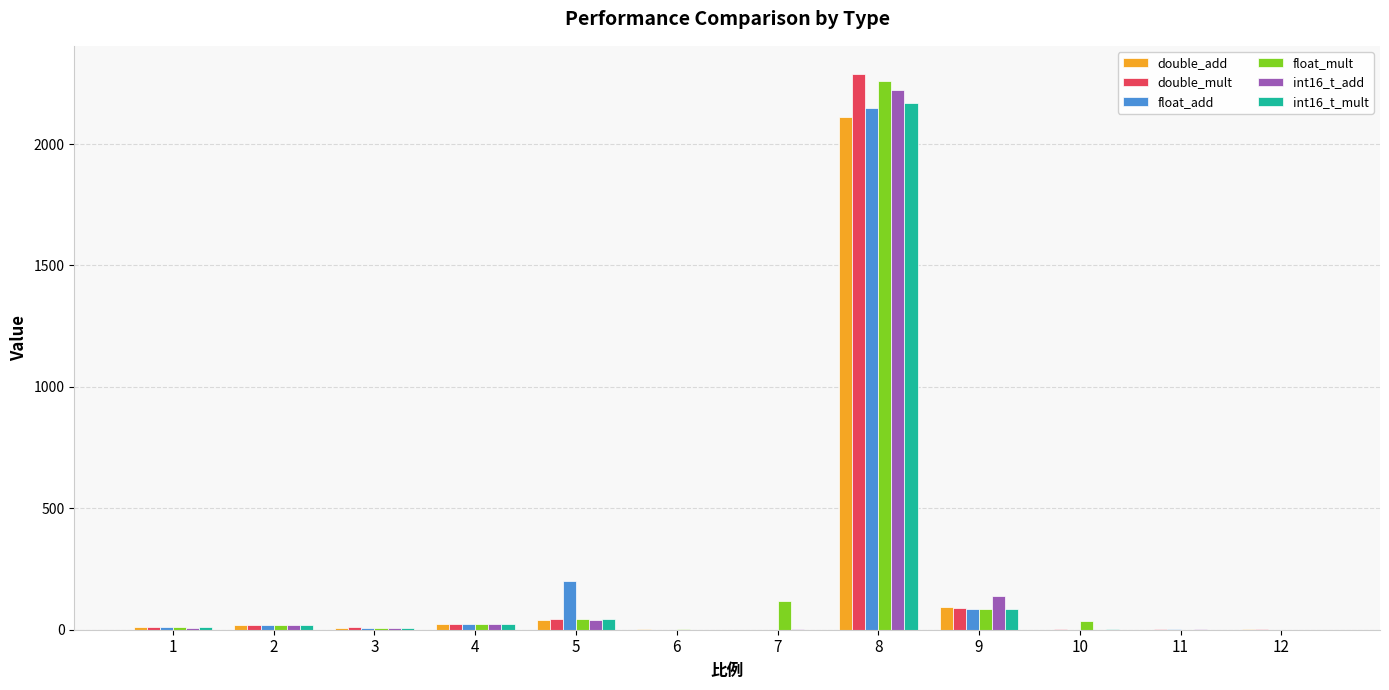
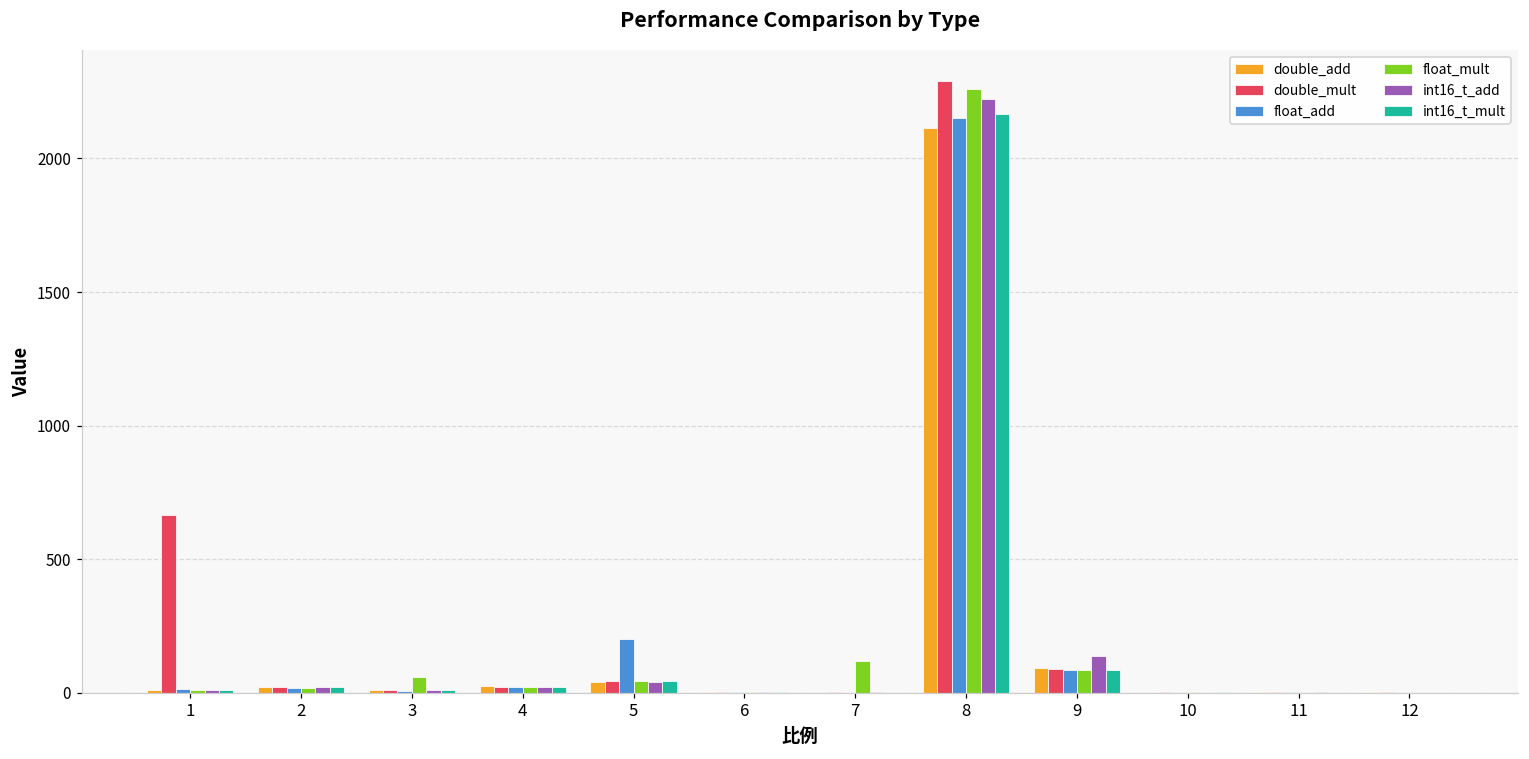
double_mult, 1: 10 -> 670
float_mult, 3: 10 -> 60
float_mult, 10: 40 -> 0
